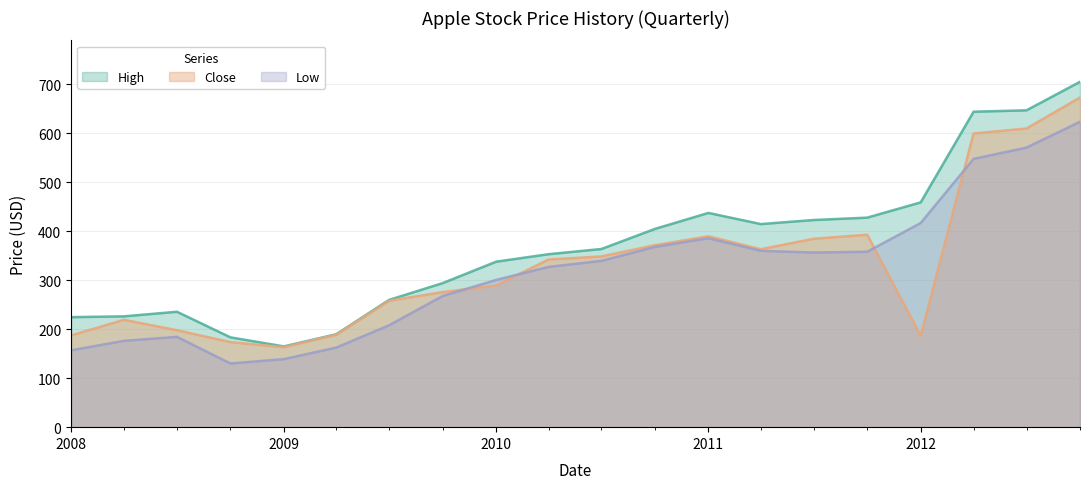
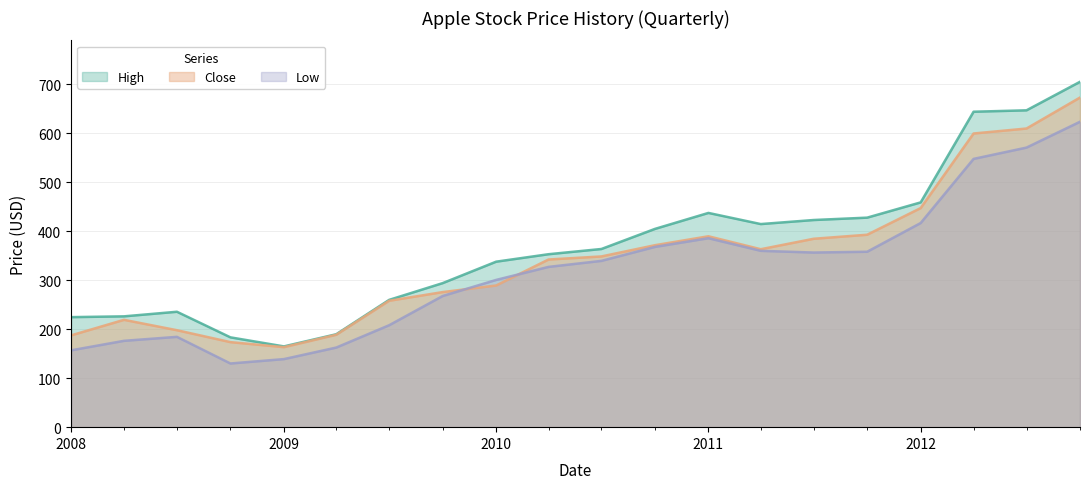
Close, 2012: 190 -> 450
